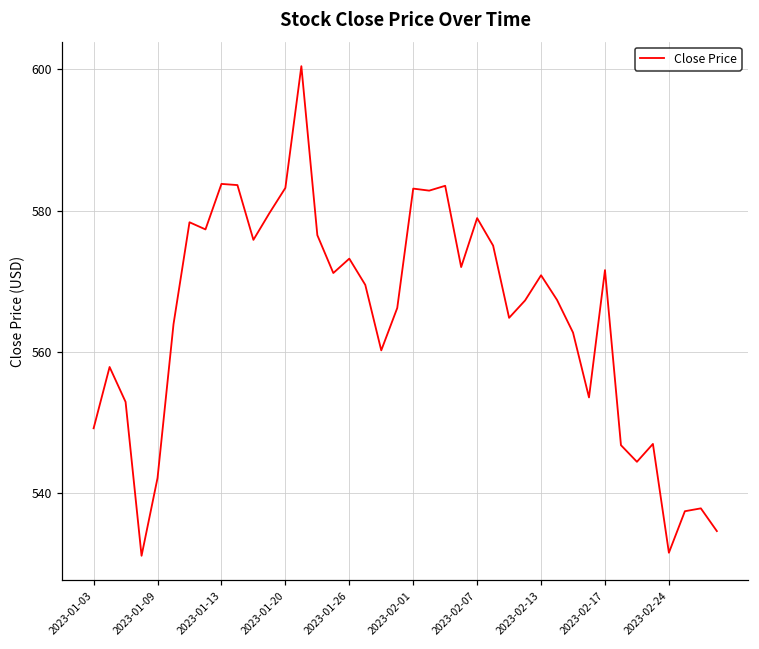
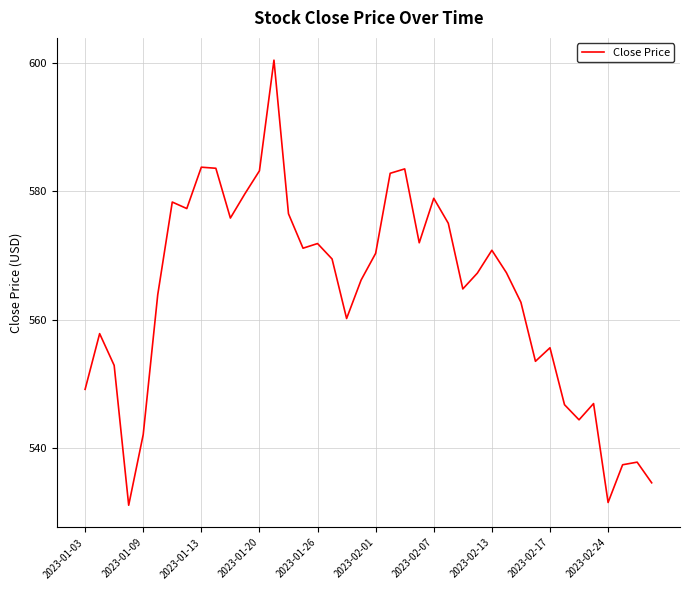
2023-01-26: 573 -> 572
2023-02-01: 583 -> 570
2023-02-17: 572 -> 556
